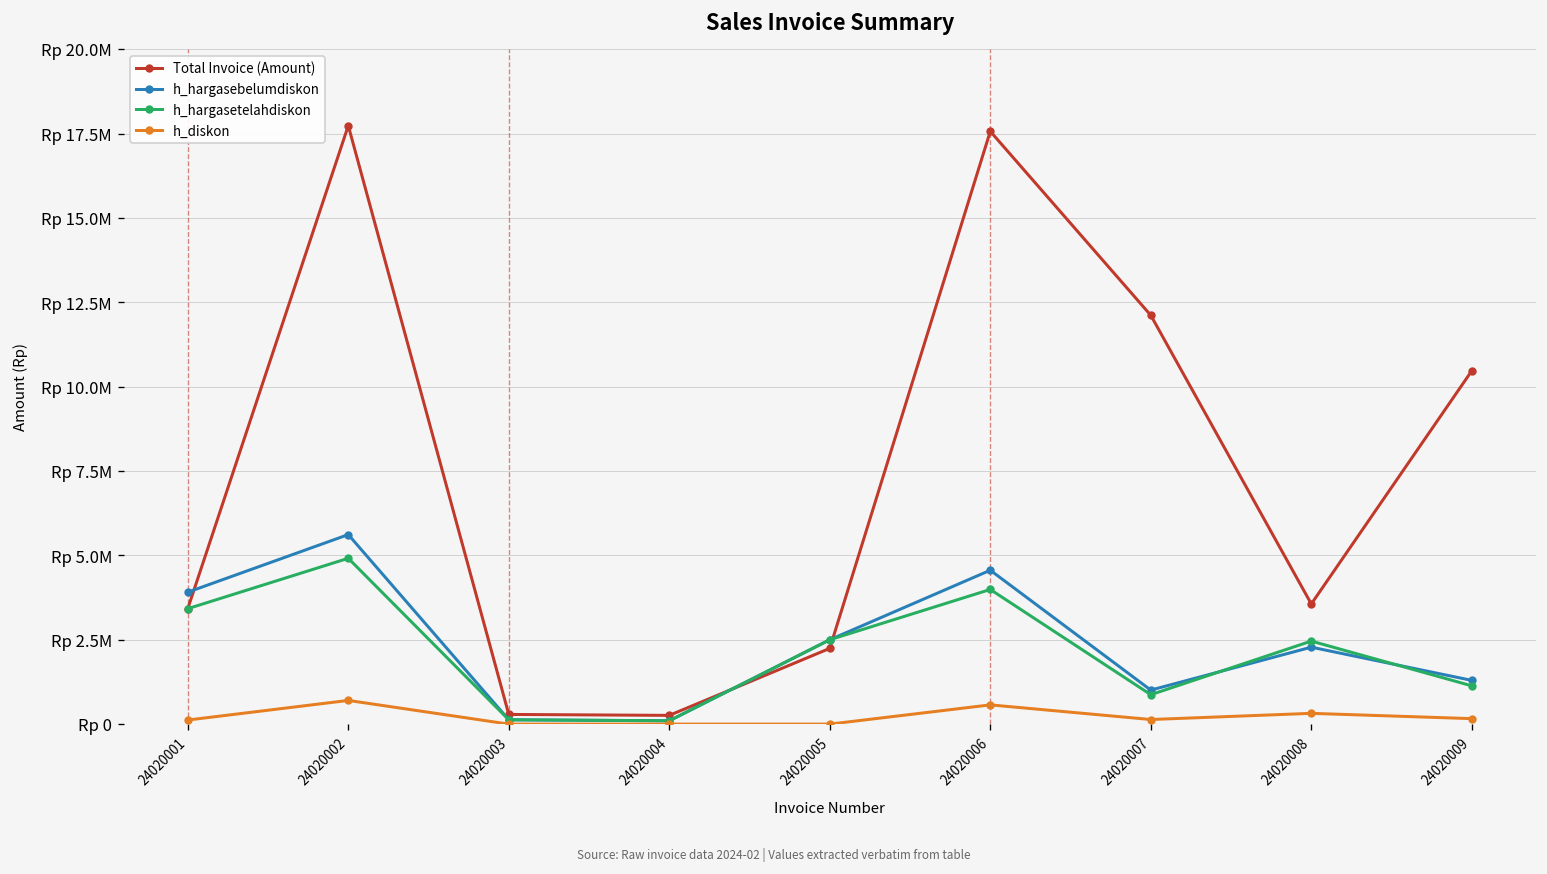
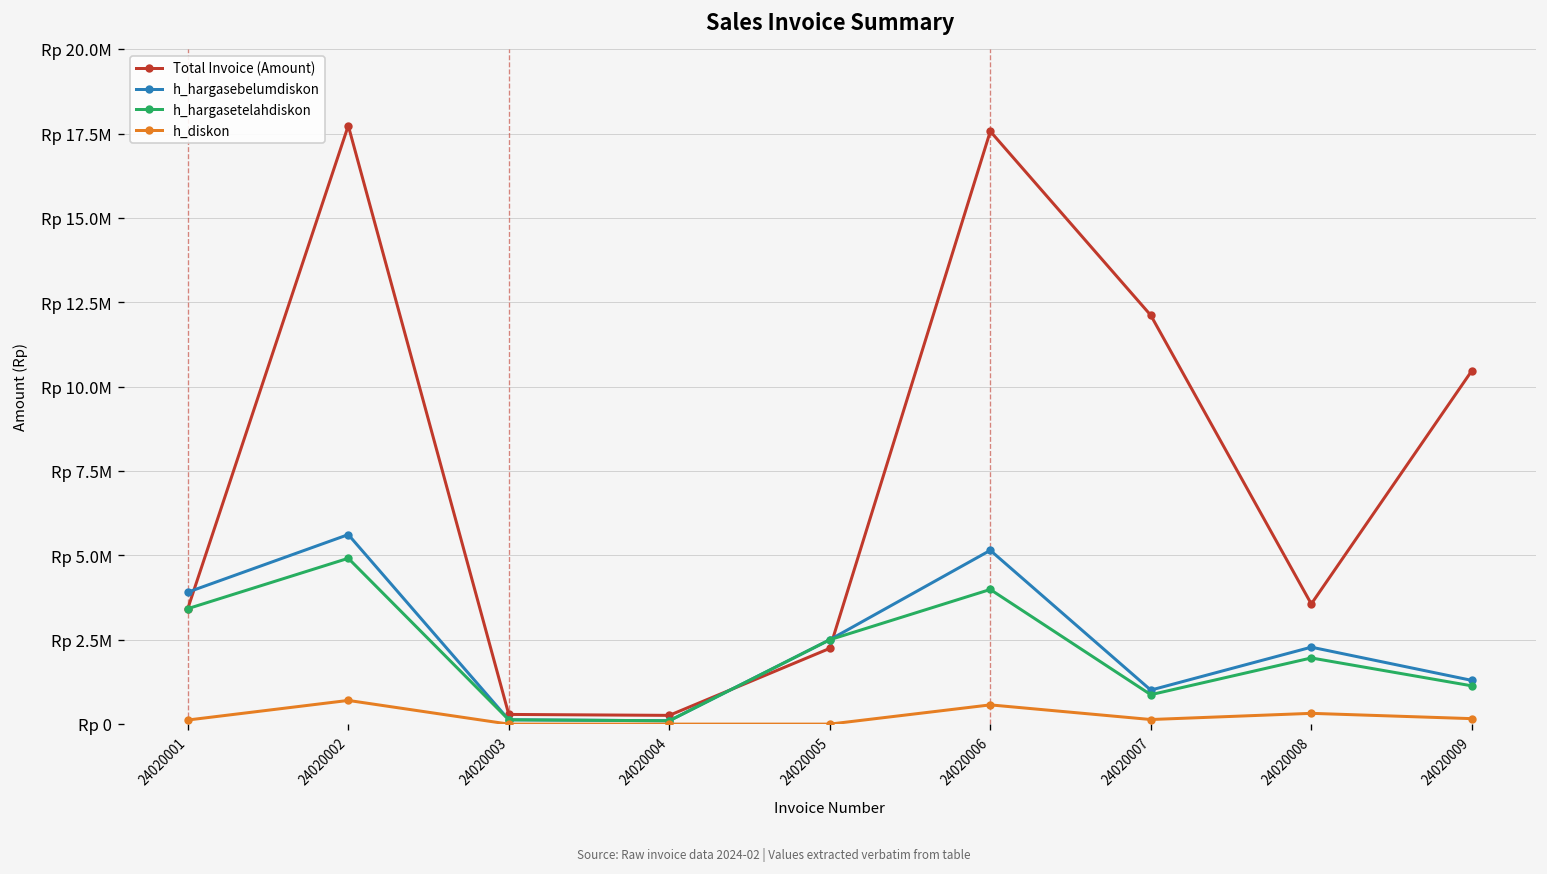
h_hargasebelumdiskon, 24020006: Rp 4600000 -> Rp 5100000
h_hargasetelahdiskon, 24020008: Rp 2500000 -> Rp 2000000
